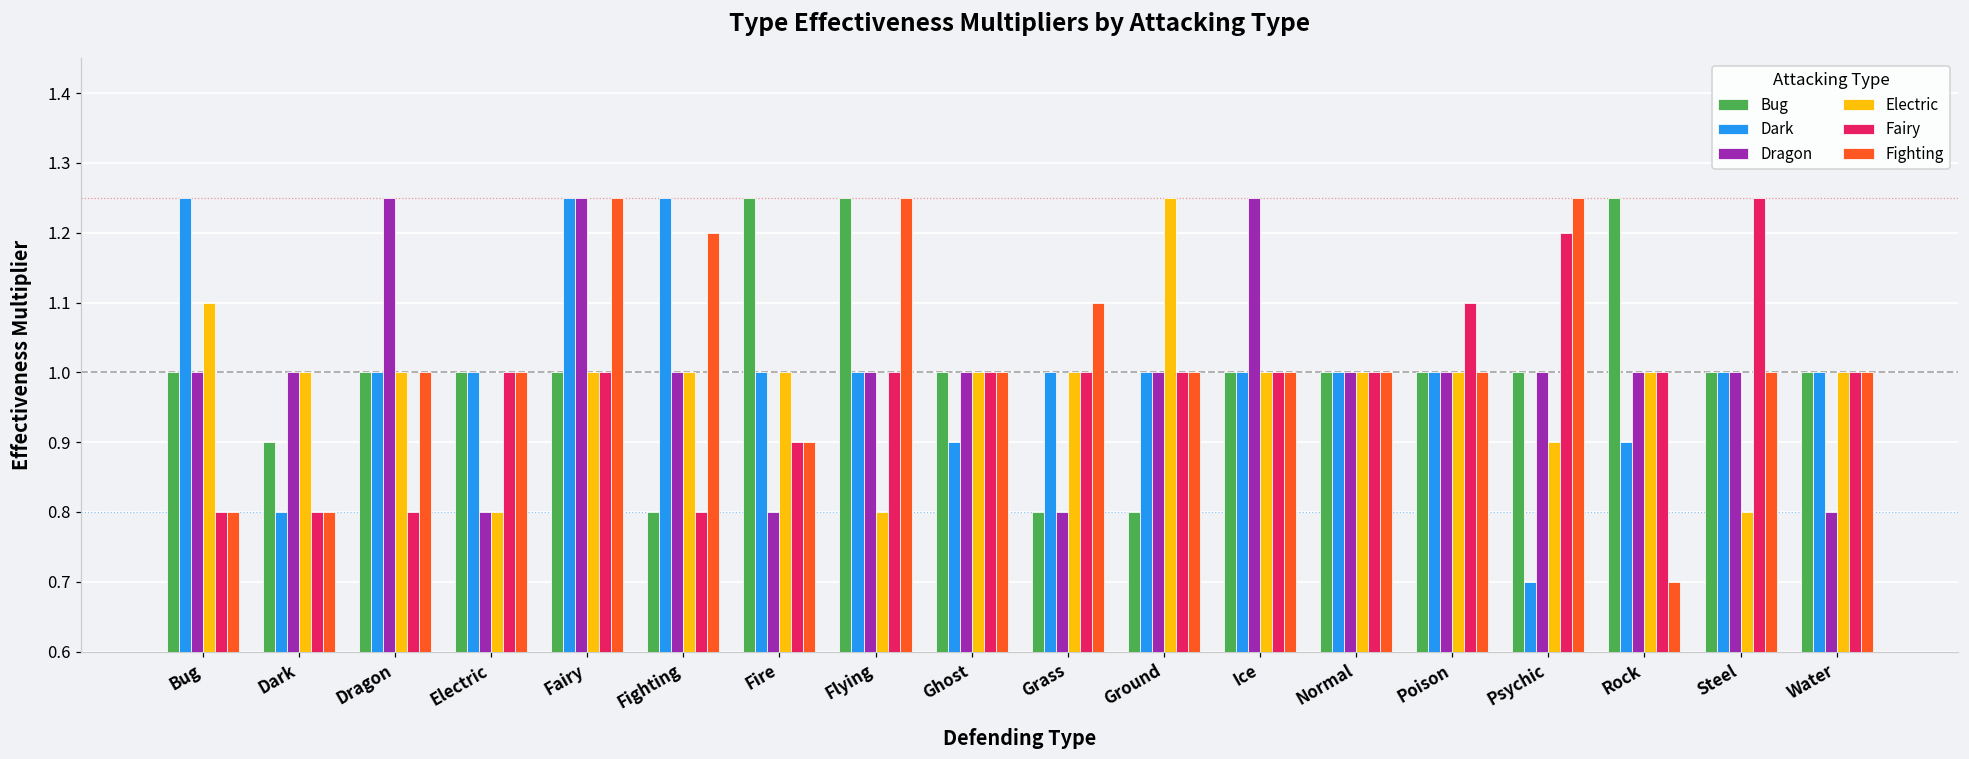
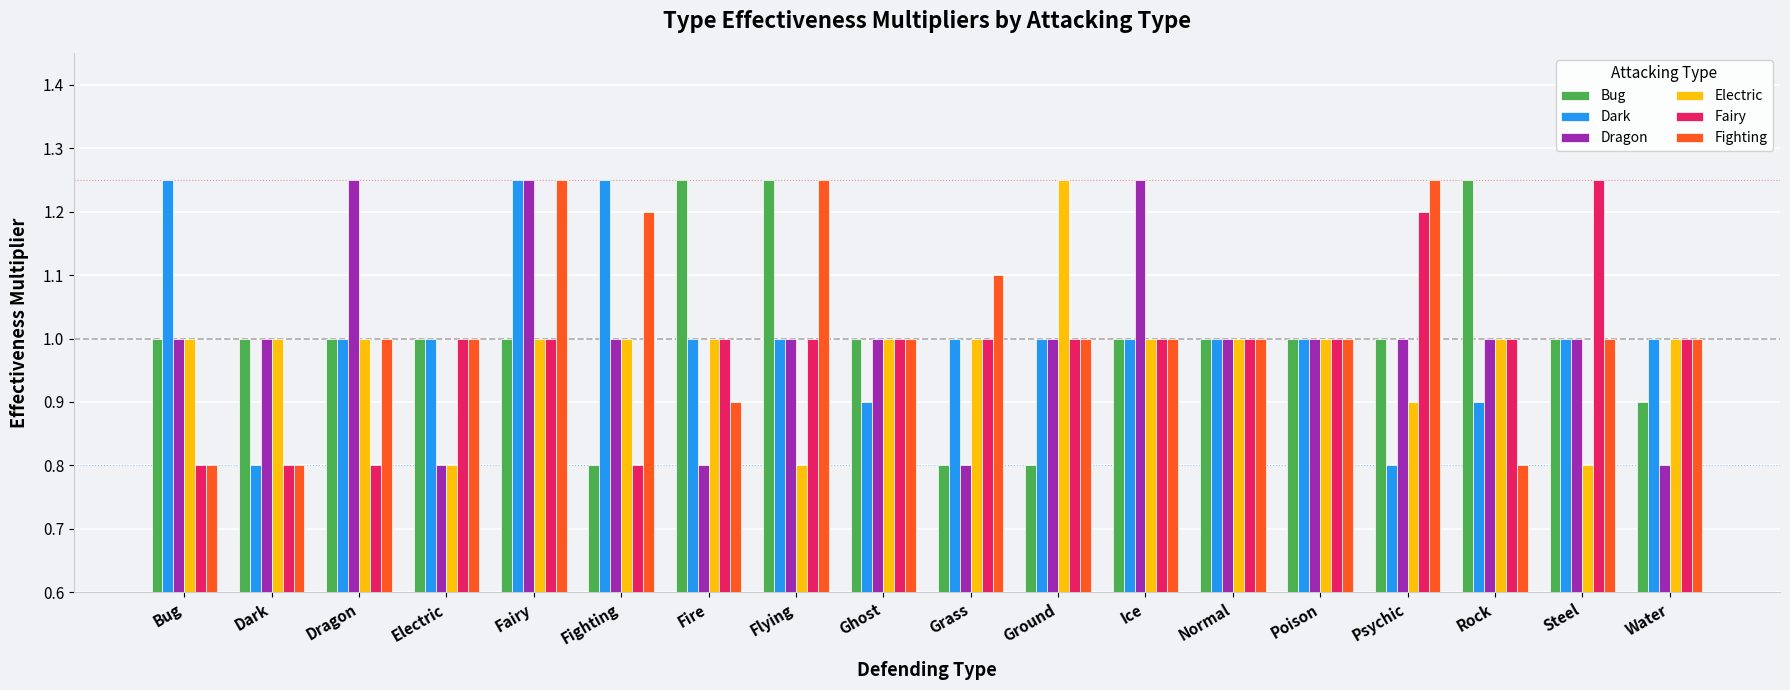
Electric, Bug: 1.1 -> 1.0
Bug, Dark: 0.9 -> 1.0
Fairy, Fire: 0.9 -> 1.0
Fairy, Poison: 1.1 -> 1.0
Dark, Psychic: 0.7 -> 0.8
Fighting, Rock: 0.7 -> 0.8
Bug, Water: 1.0 -> 0.9
